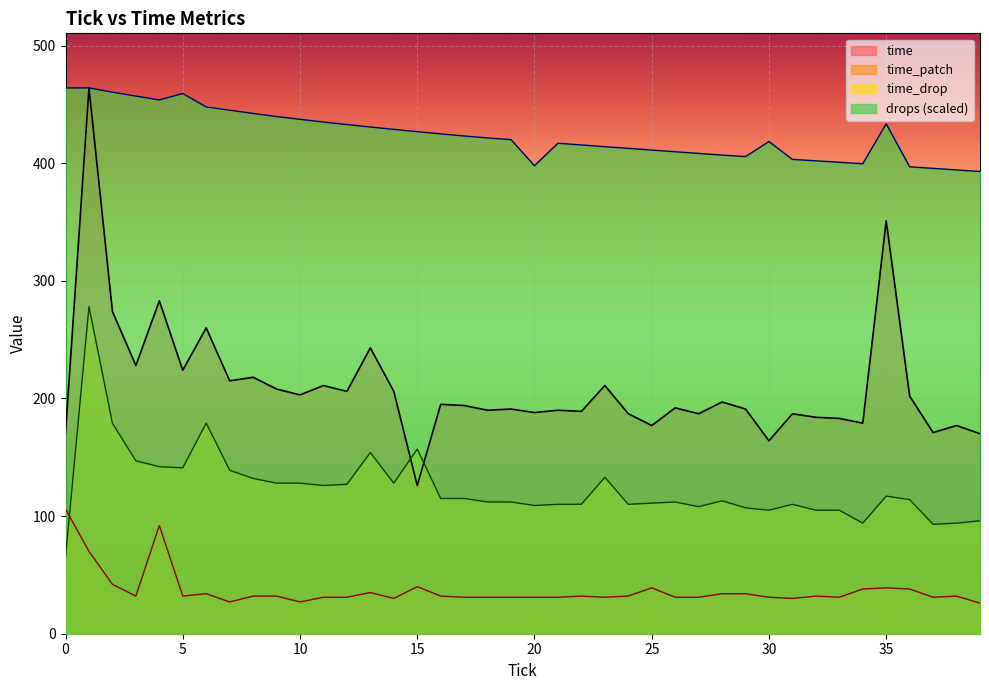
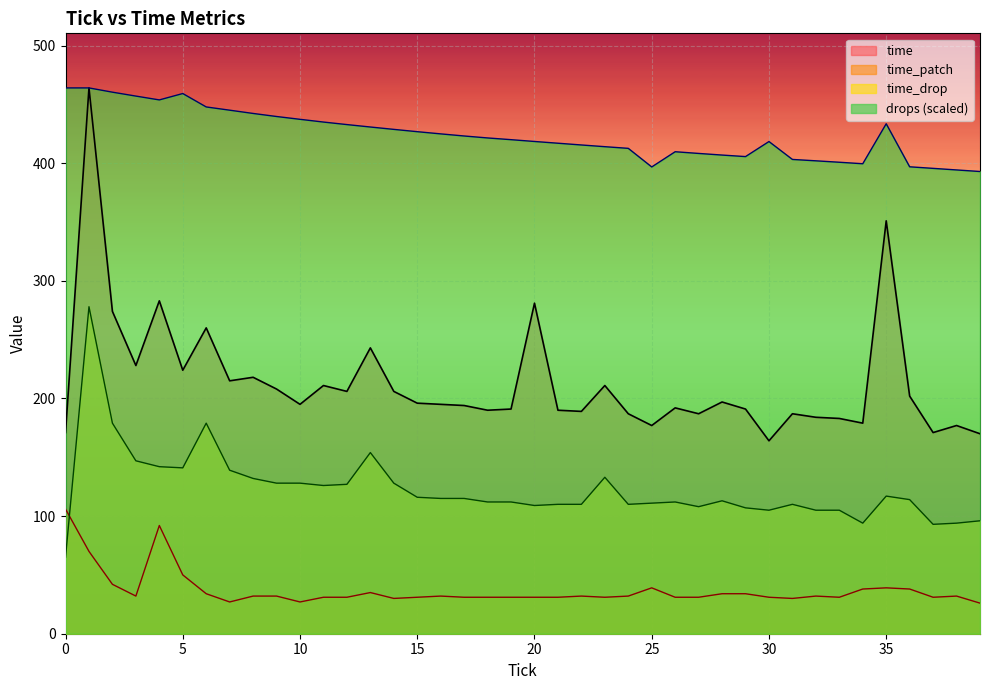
time_patch, 5: 32 -> 50
time, 10: 203 -> 195
time, 15: 126 -> 196
time_patch, 15: 40 -> 31
time_drop, 15: 157 -> 116
time, 20: 188 -> 281
drops (scaled), 20: 398 -> 418
drops (scaled), 25: 411 -> 397
